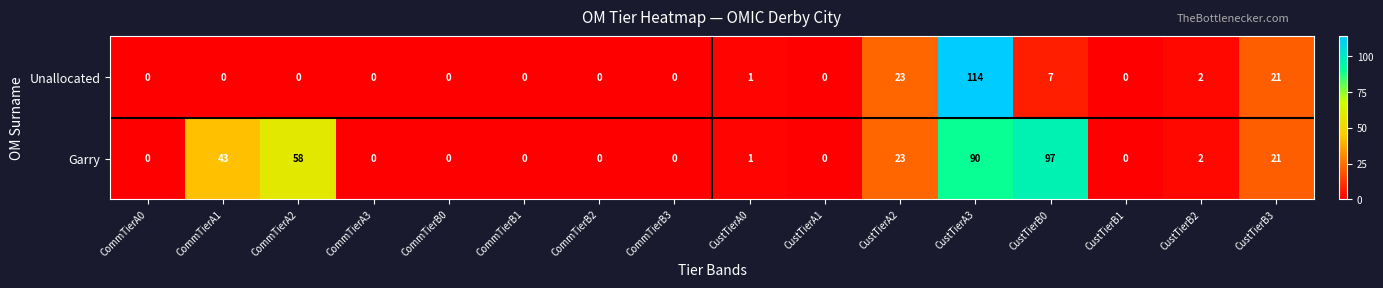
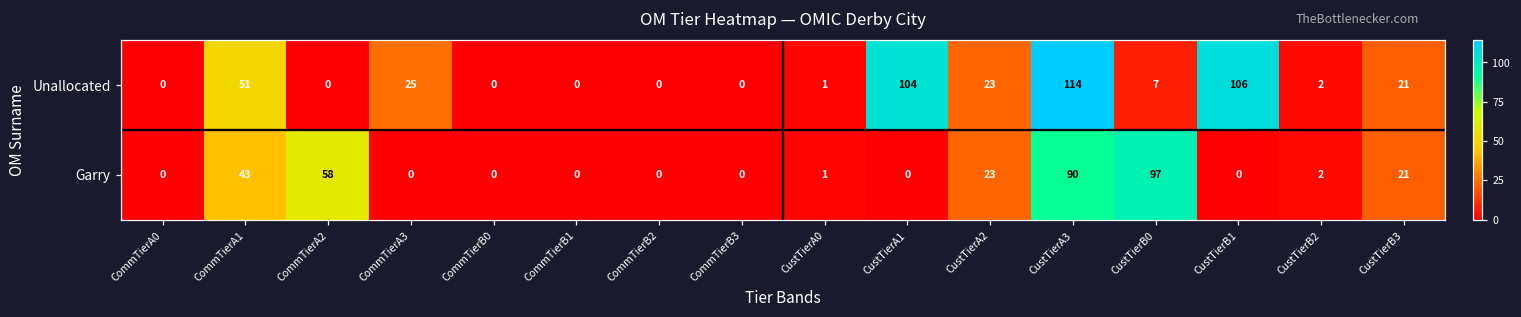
Unallocated, CommTierA1: 0 -> 51
Unallocated, CommTierA3: 0 -> 25
Unallocated, CustTierA1: 0 -> 104
Unallocated, CustTierB1: 0 -> 106
